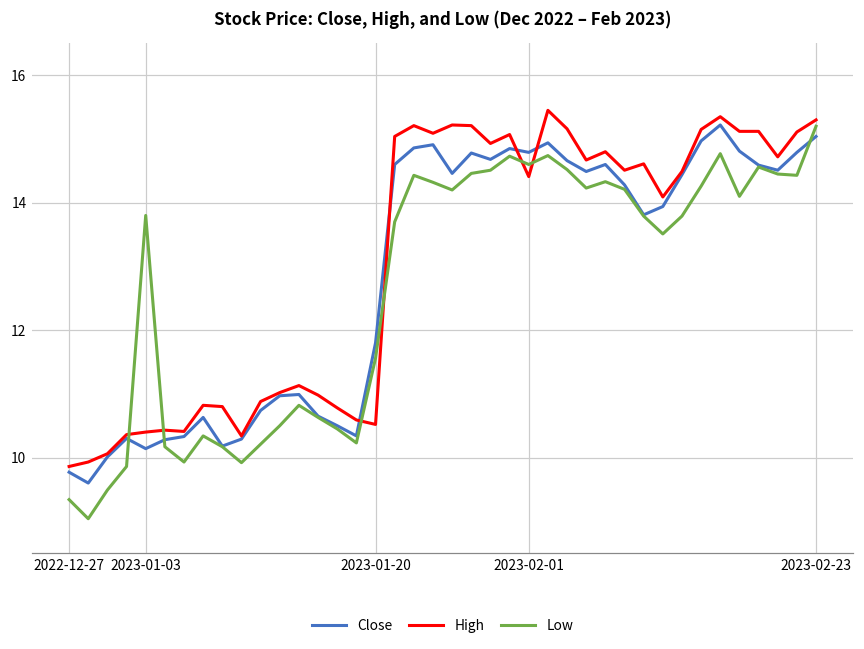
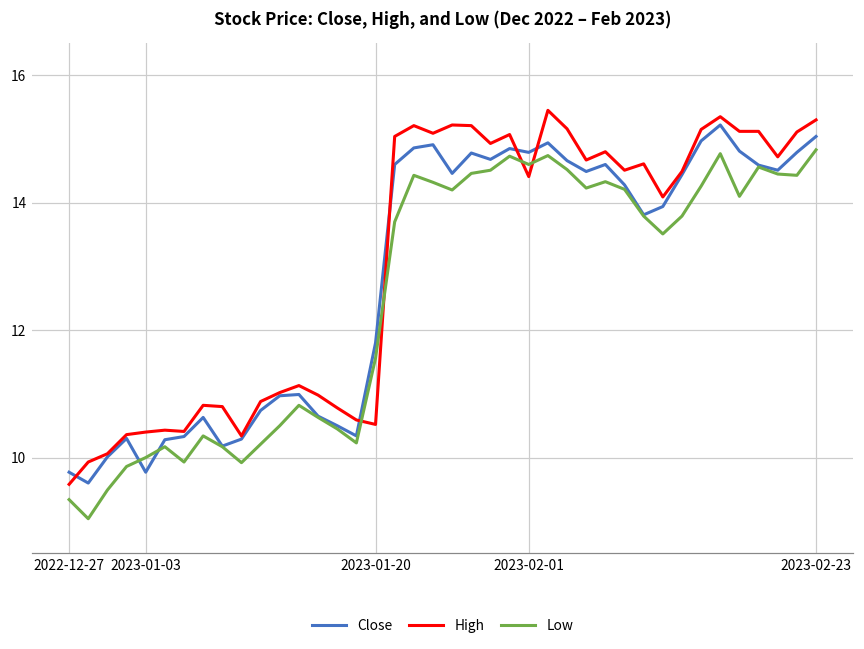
High, 2022-12-27: 9.9 -> 9.6
Close, 2023-01-03: 10.1 -> 9.8
Low, 2023-01-03: 13.8 -> 10.0
Low, 2023-02-23: 15.2 -> 14.8
